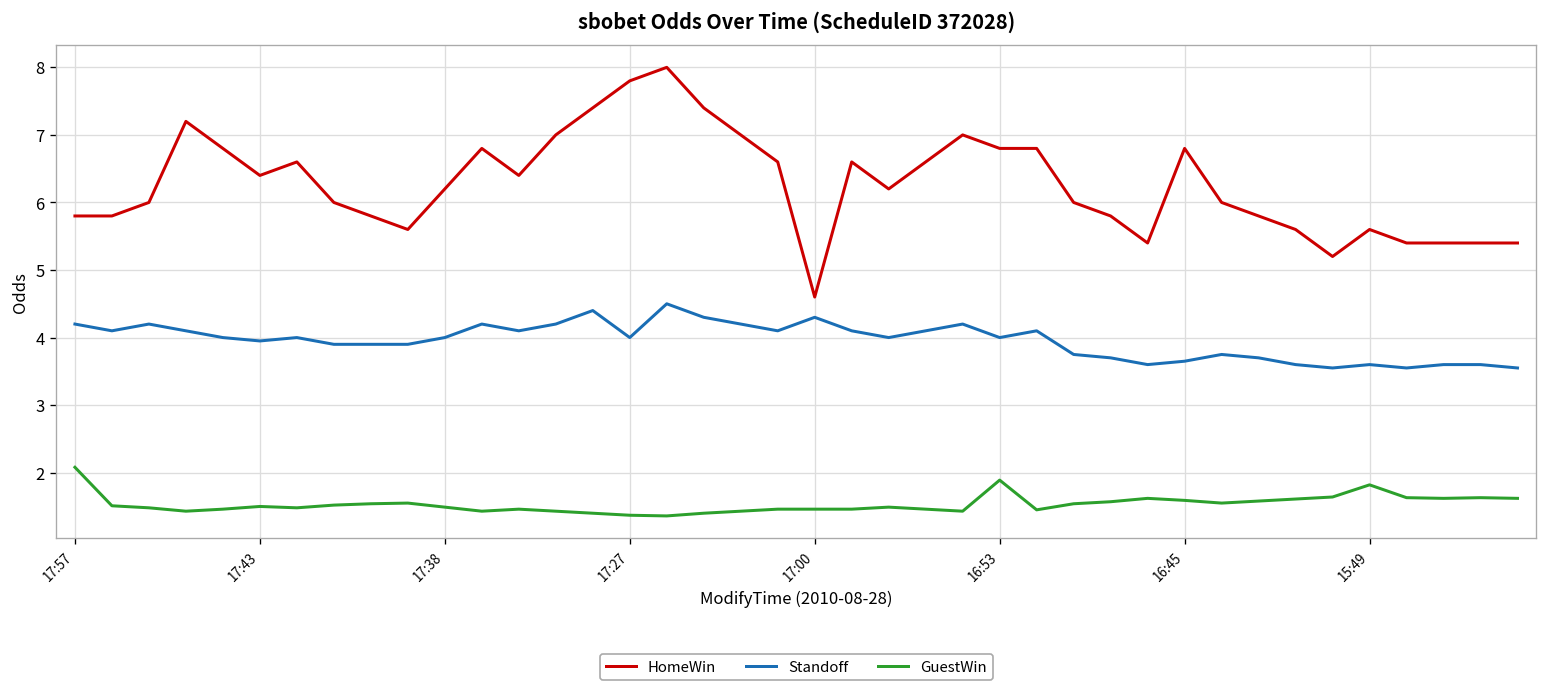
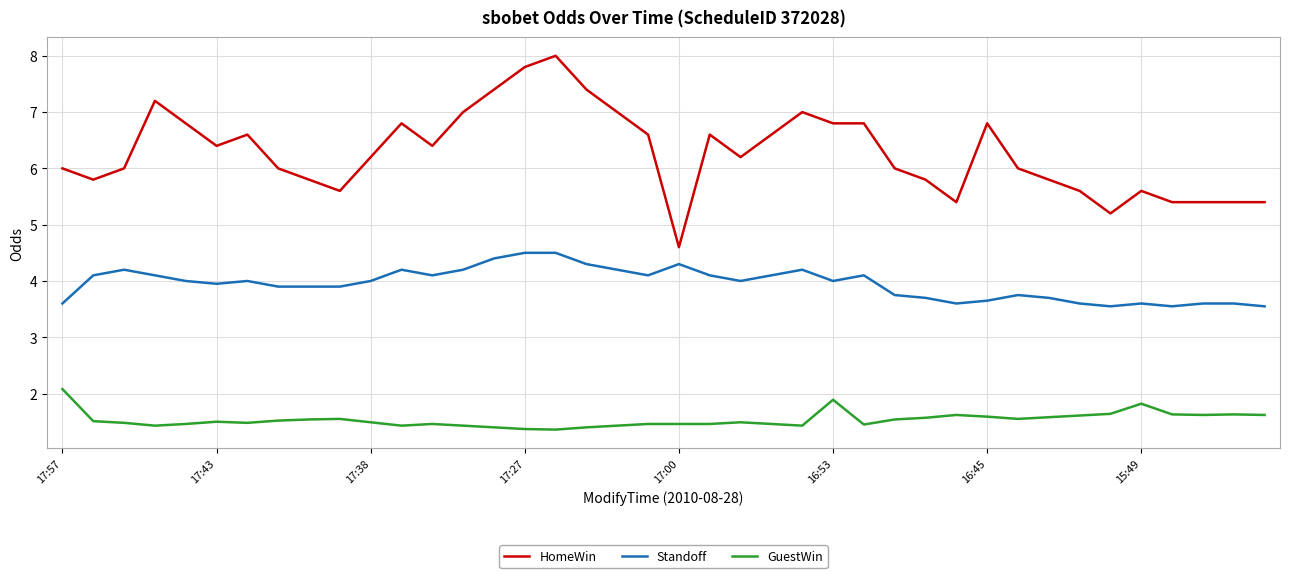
HomeWin, 17:57: 5.8 -> 6.0
Standoff, 17:57: 4.2 -> 3.6
Standoff, 17:27: 4.0 -> 4.5
